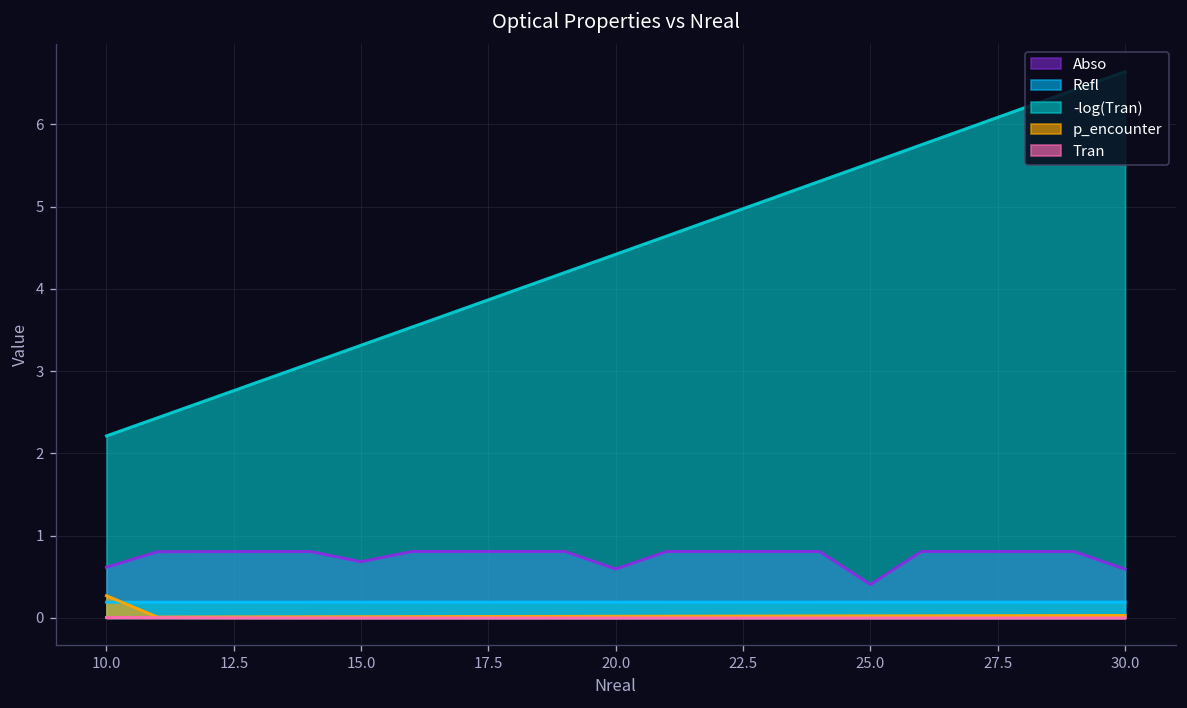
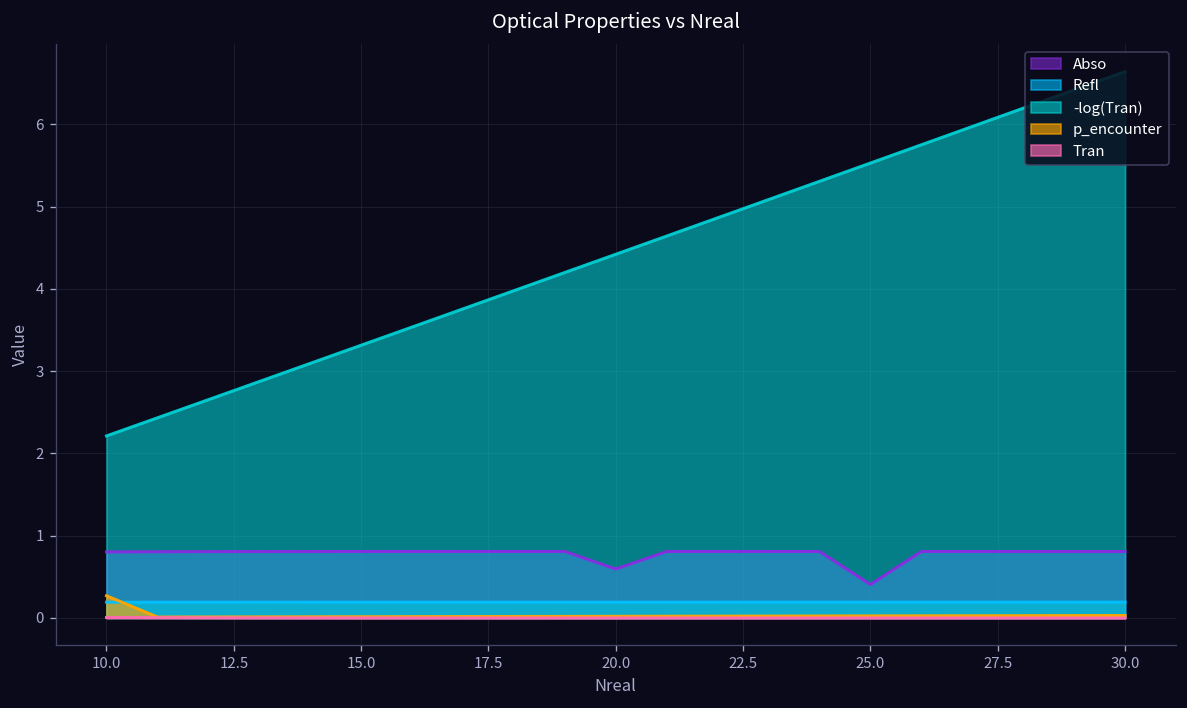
Abso, 10.0: 0.6 -> 0.8
Abso, 15.0: 0.7 -> 0.8
Abso, 30.0: 0.6 -> 0.8
